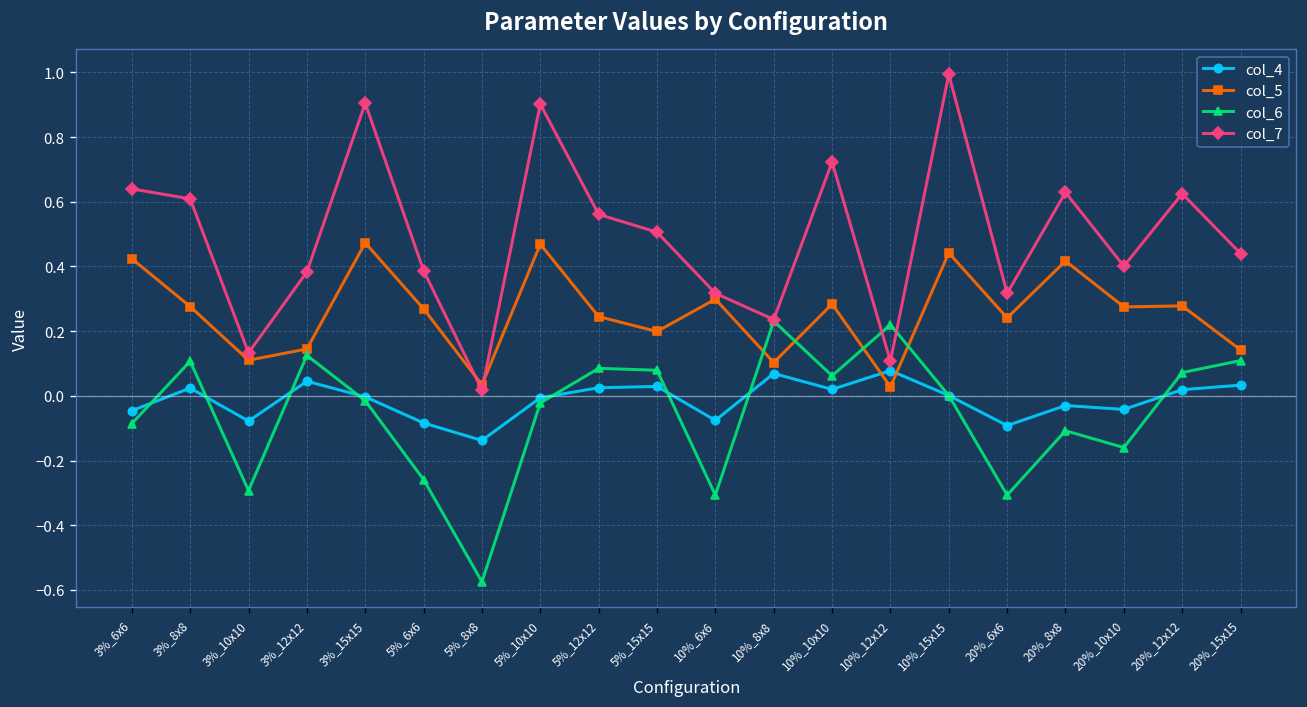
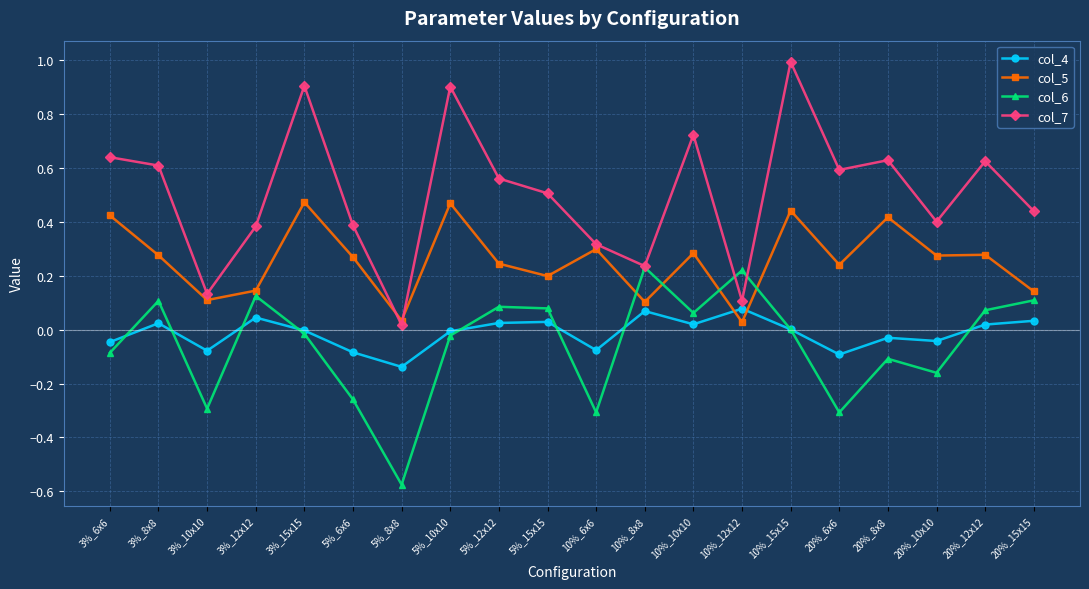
col_7, 20%_6x6: 0.32 -> 0.59
